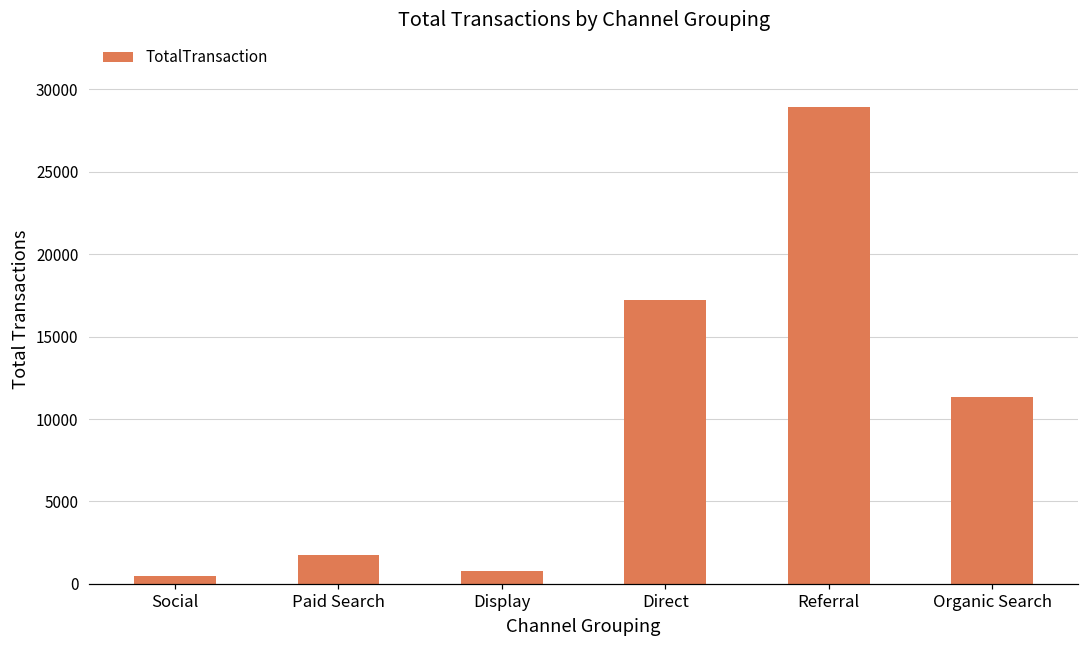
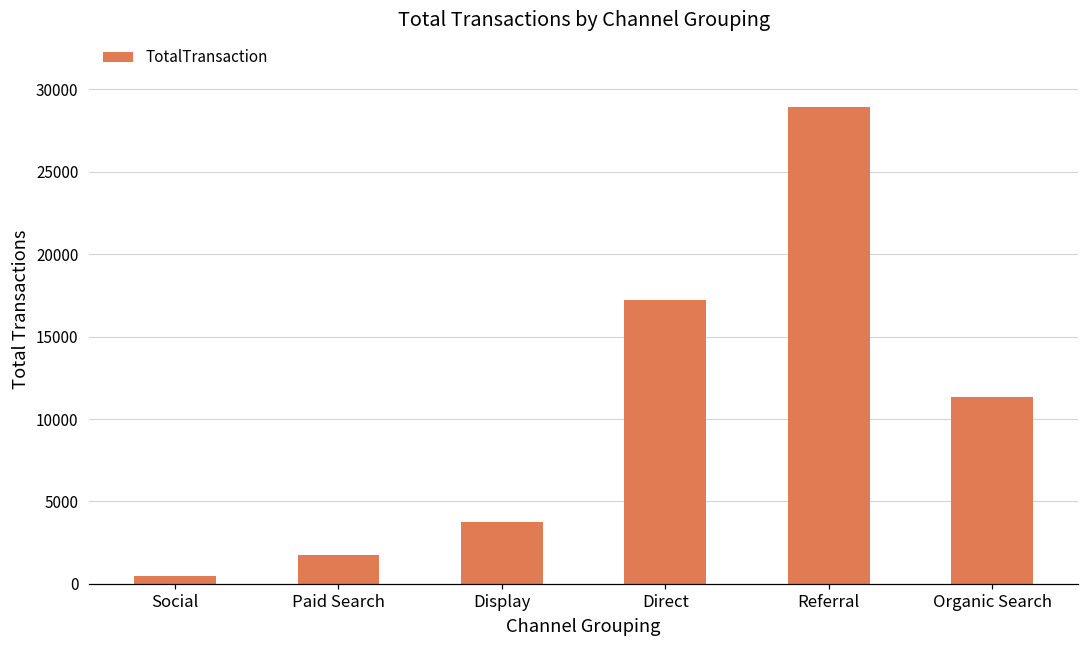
Display: 800 -> 3800
